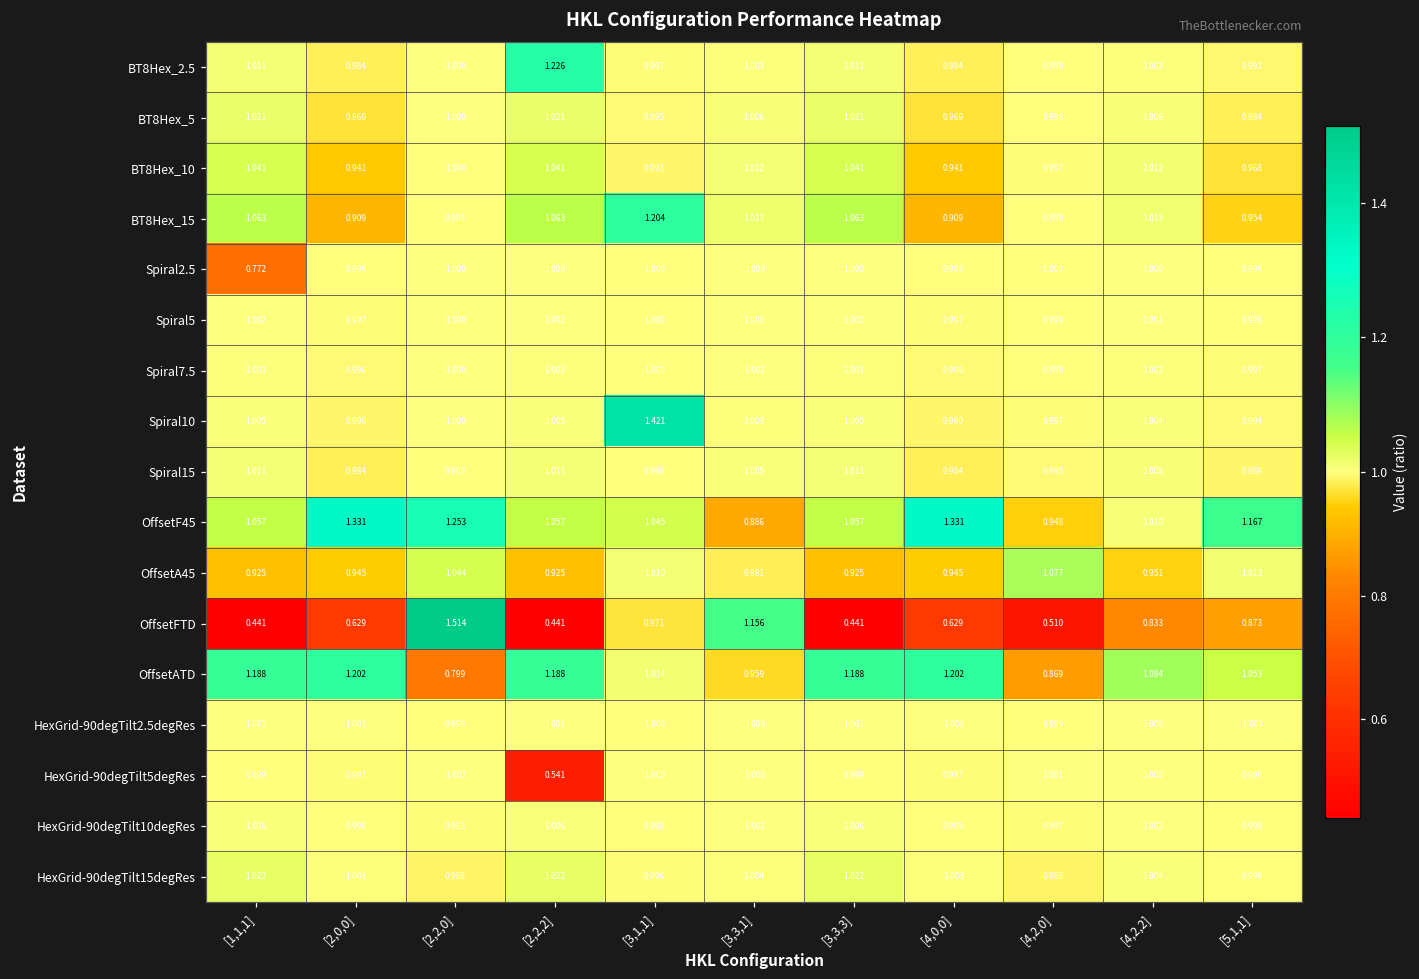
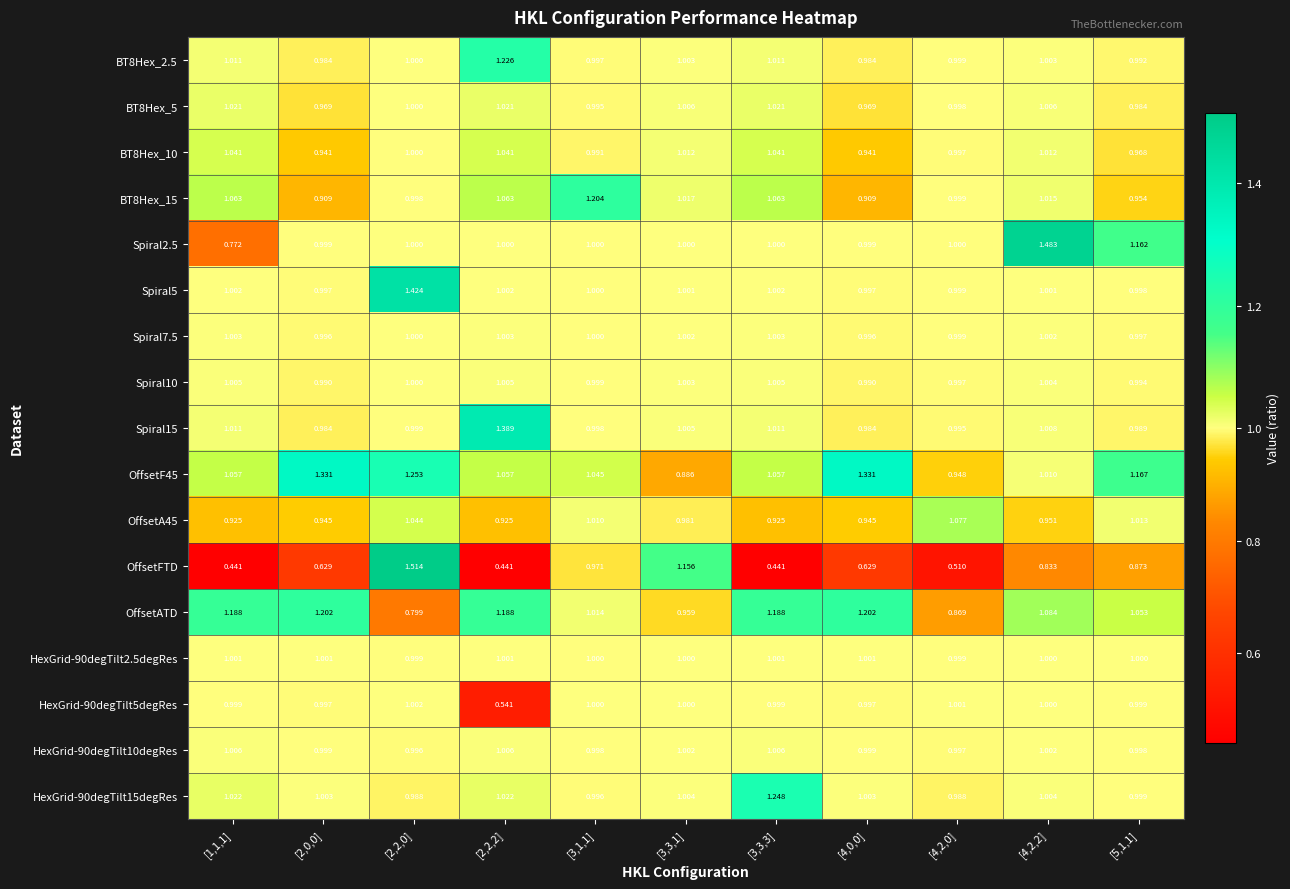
Spiral2.5, [4,2,2]: 1.000 -> 1.483
Spiral2.5, [5,1,1]: 0.999 -> 1.162
Spiral5, [2,2,0]: 1.000 -> 1.424
Spiral10, [3,1,1]: 1.421 -> 0.999
Spiral15, [2,2,2]: 1.011 -> 1.389
HexGrid-90degTilt15degRes, [3,3,3]: 1.022 -> 1.248
